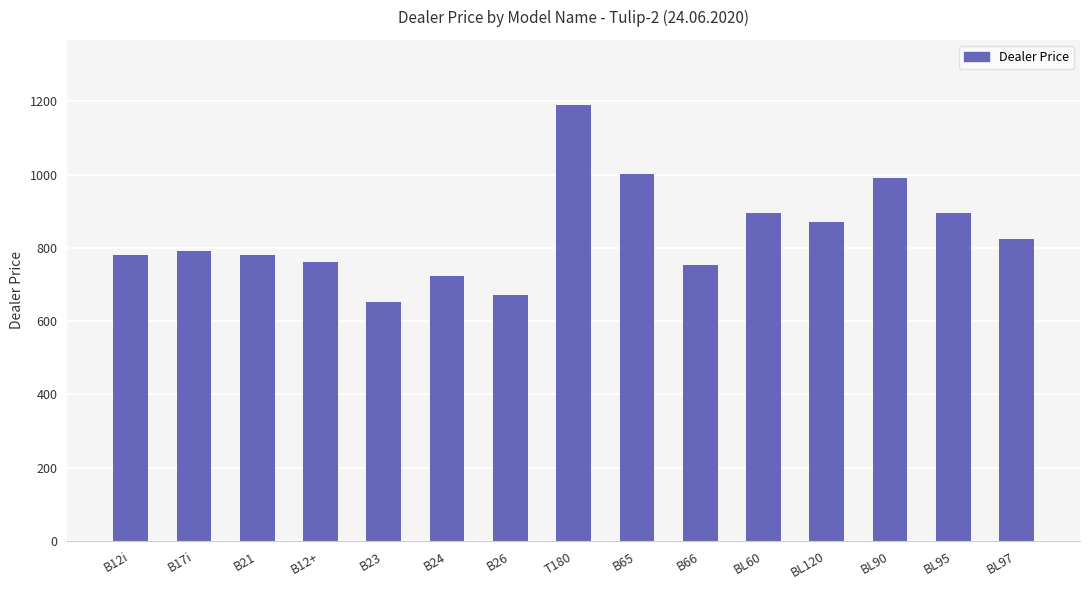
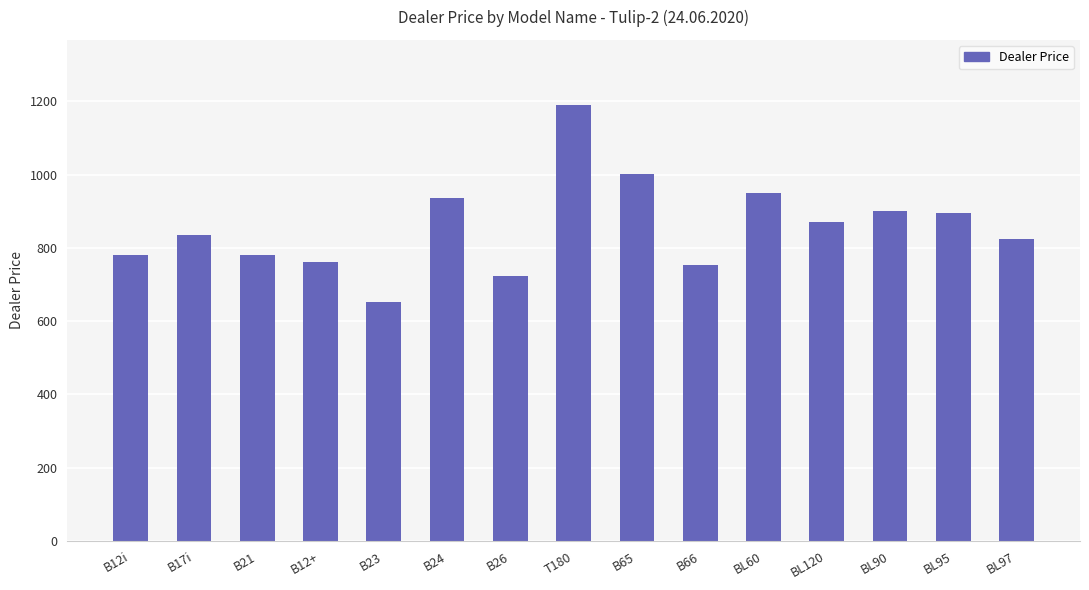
B17i: 790 -> 830
B24: 720 -> 940
B26: 670 -> 720
BL60: 900 -> 950
BL90: 990 -> 900
